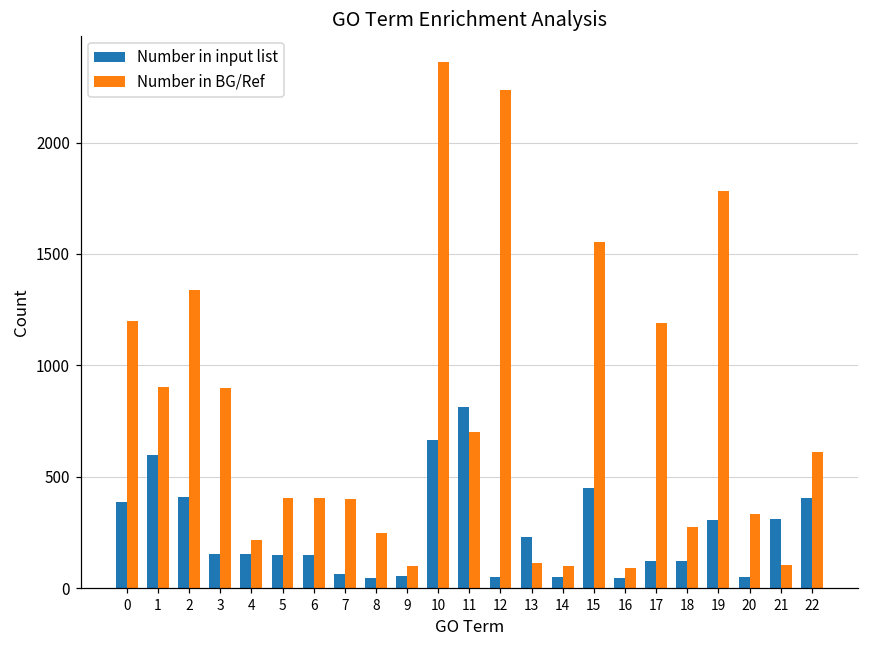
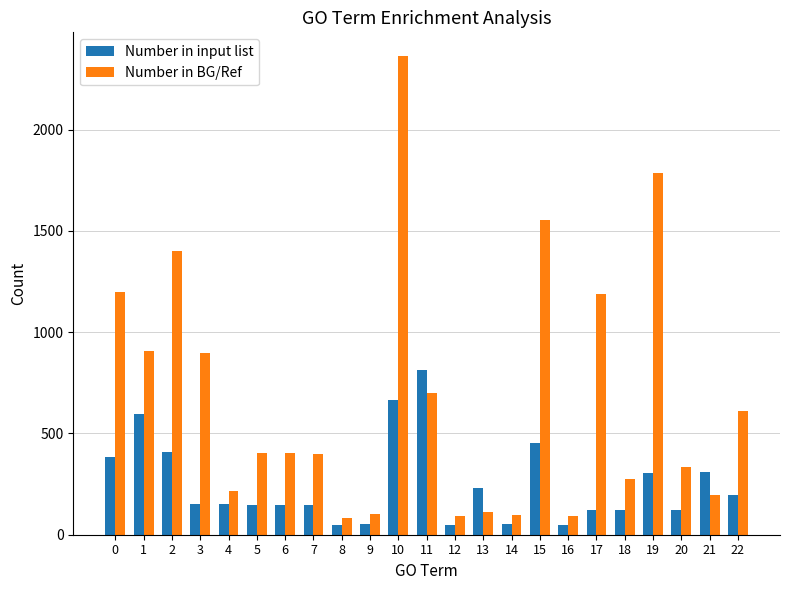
Number in BG/Ref, 2: 1340 -> 1400
Number in input list, 7: 70 -> 150
Number in BG/Ref, 8: 250 -> 80
Number in BG/Ref, 12: 2240 -> 90
Number in input list, 20: 50 -> 120
Number in BG/Ref, 21: 110 -> 200
Number in input list, 22: 410 -> 200
